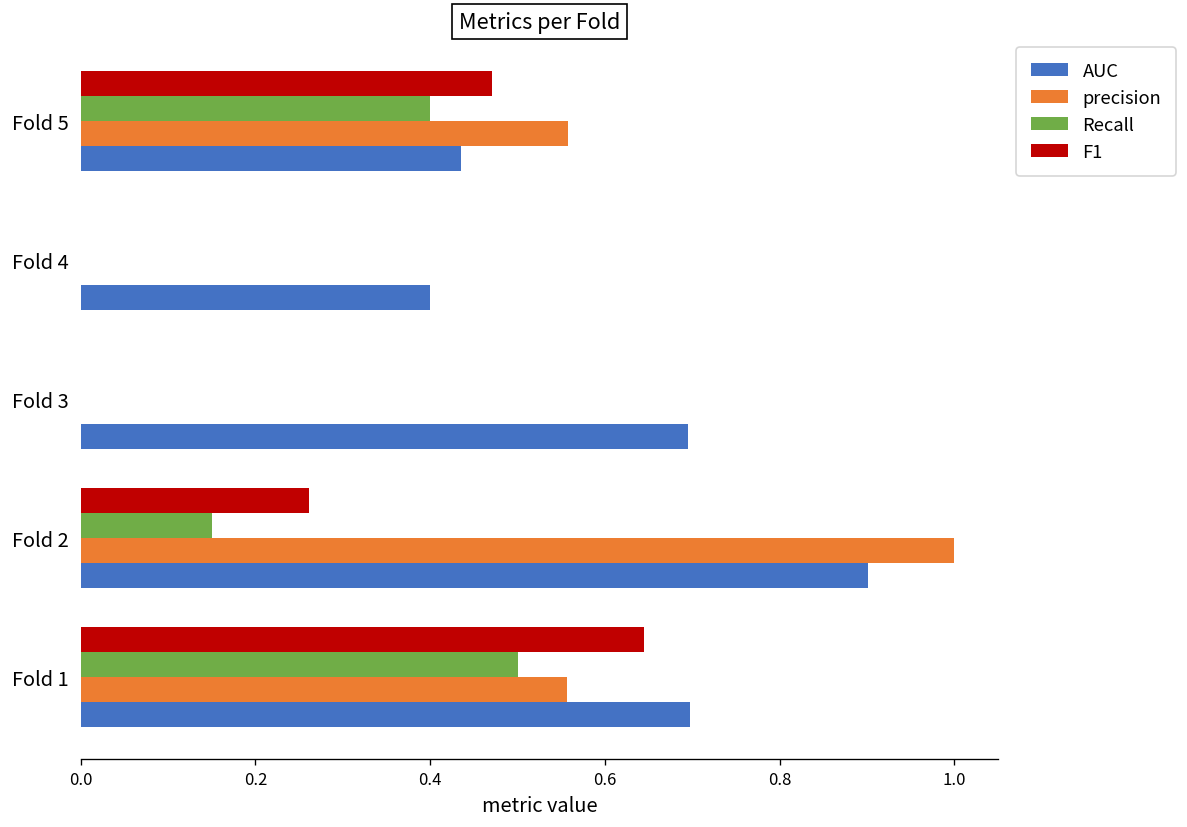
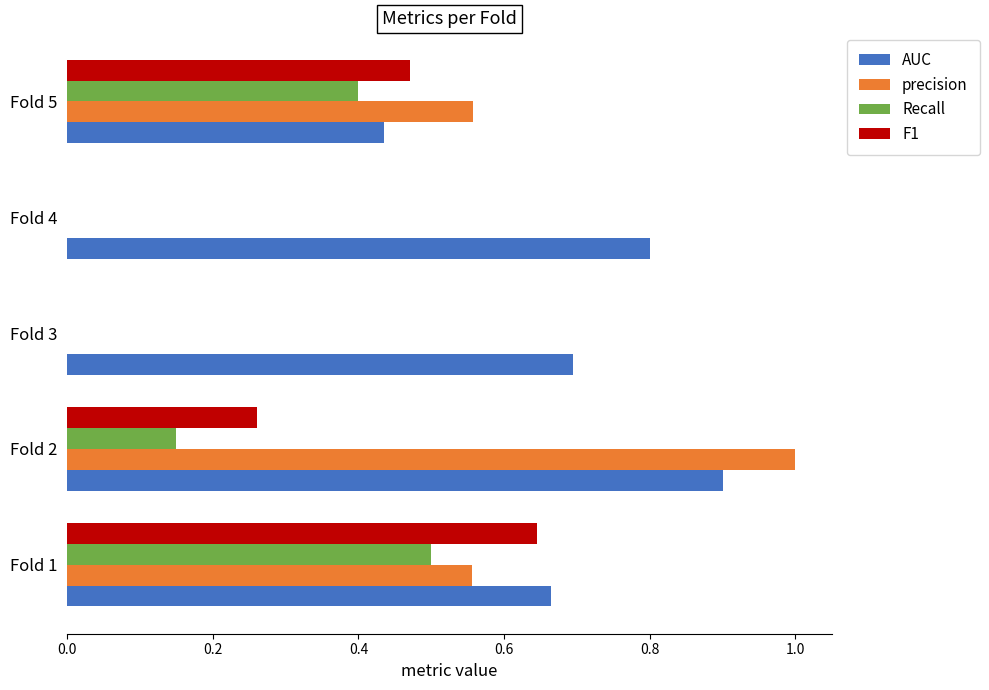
AUC, Fold 4: 0.4 -> 0.8
AUC, Fold 1: 0.70 -> 0.66
